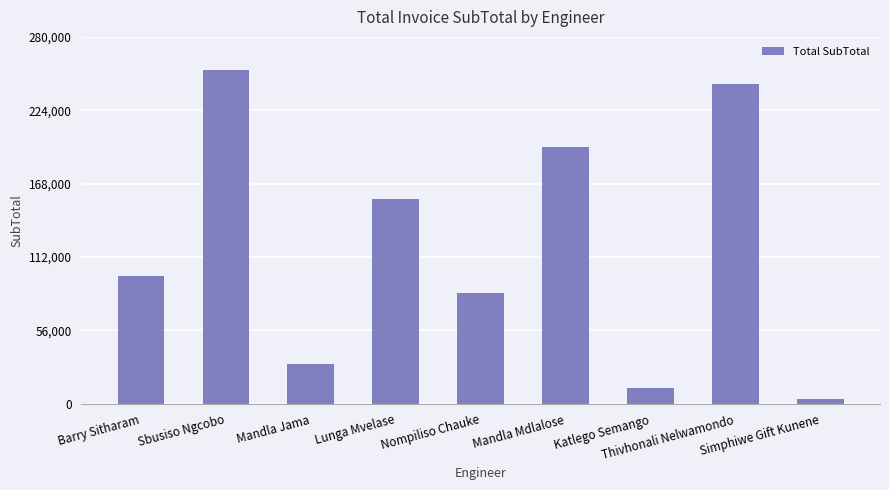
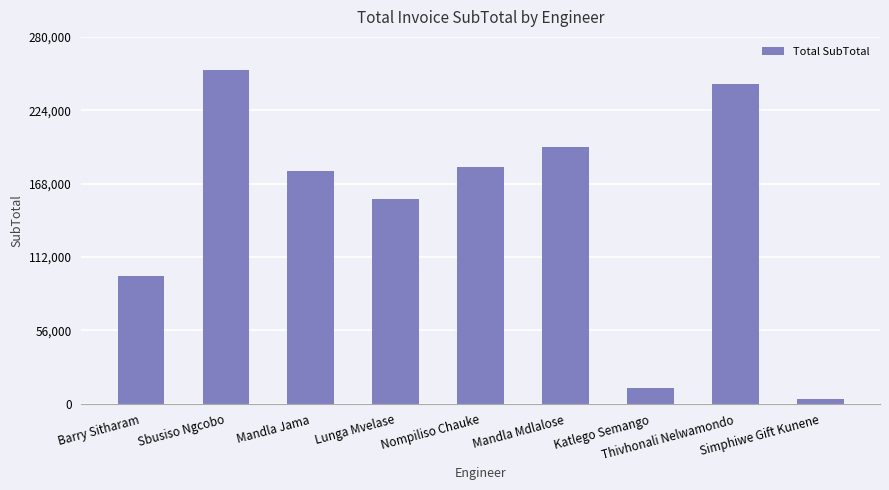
Mandla Jama: 31,000 -> 178,000
Nompiliso Chauke: 84,000 -> 181,000
